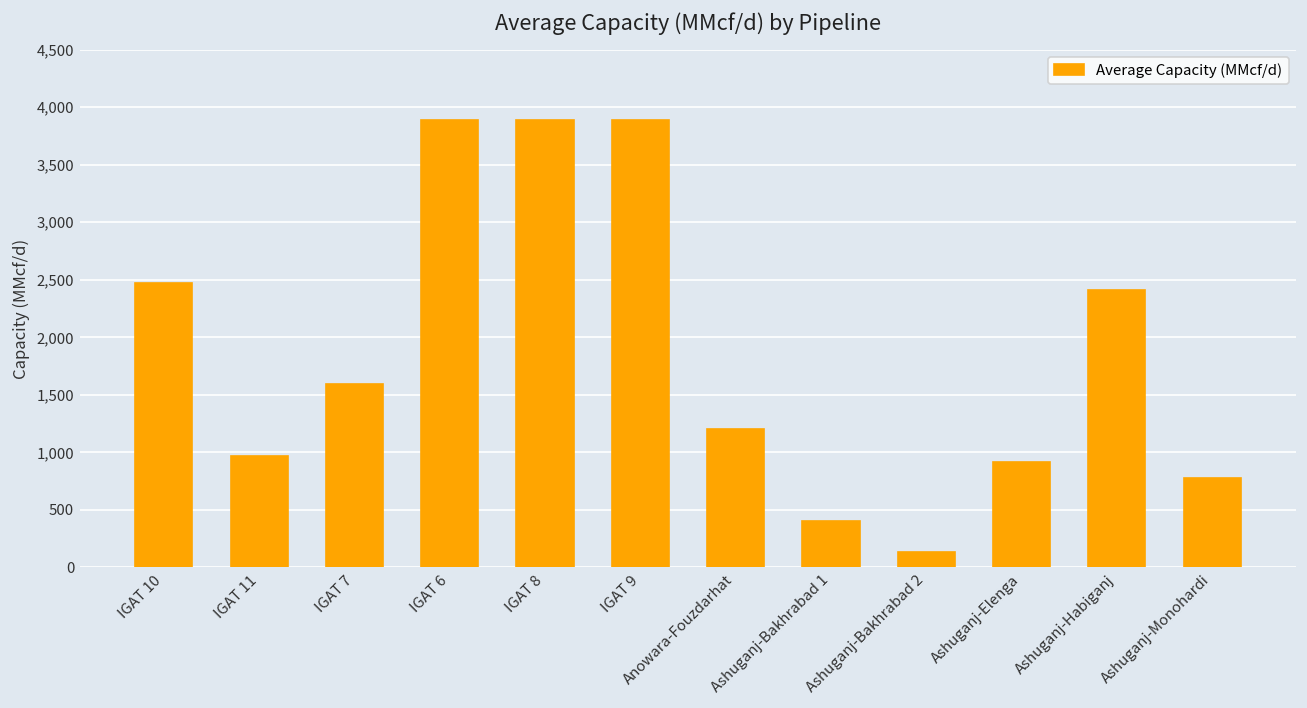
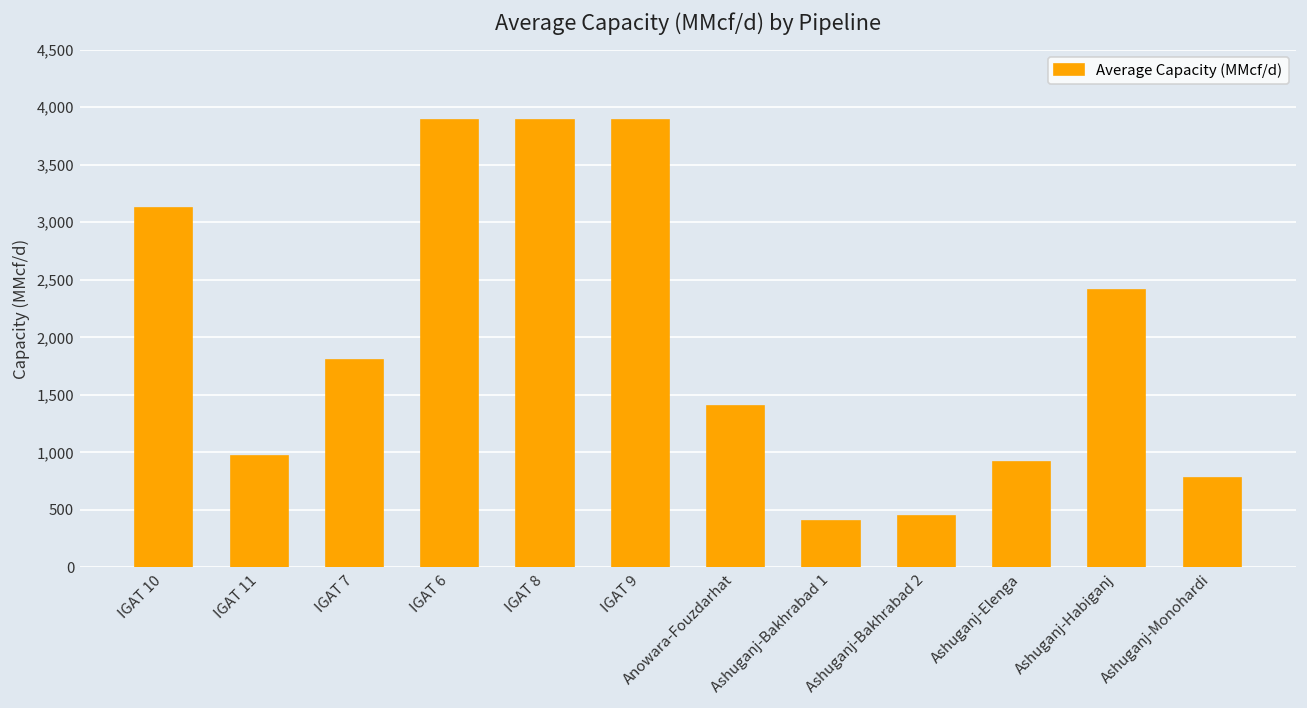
IGAT 10: 2,500 -> 3,100
IGAT 7: 1,600 -> 1,800
Anowara-Fouzdarhat: 1,200 -> 1,400
Ashuganj-Bakhrabad 2: 100 -> 500
